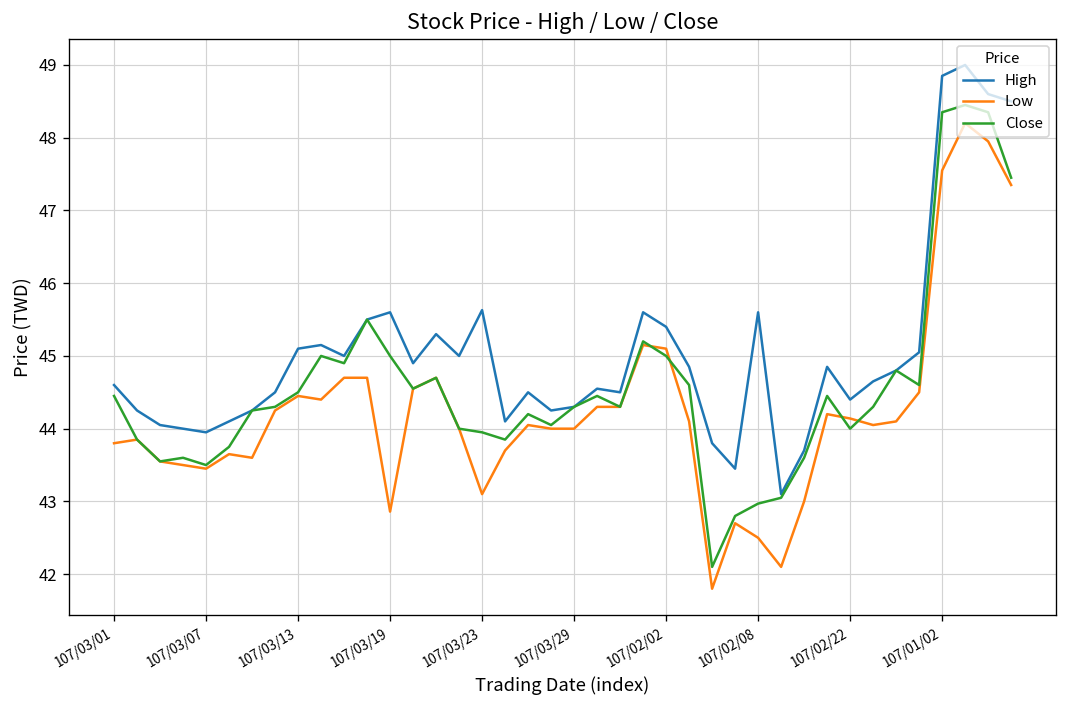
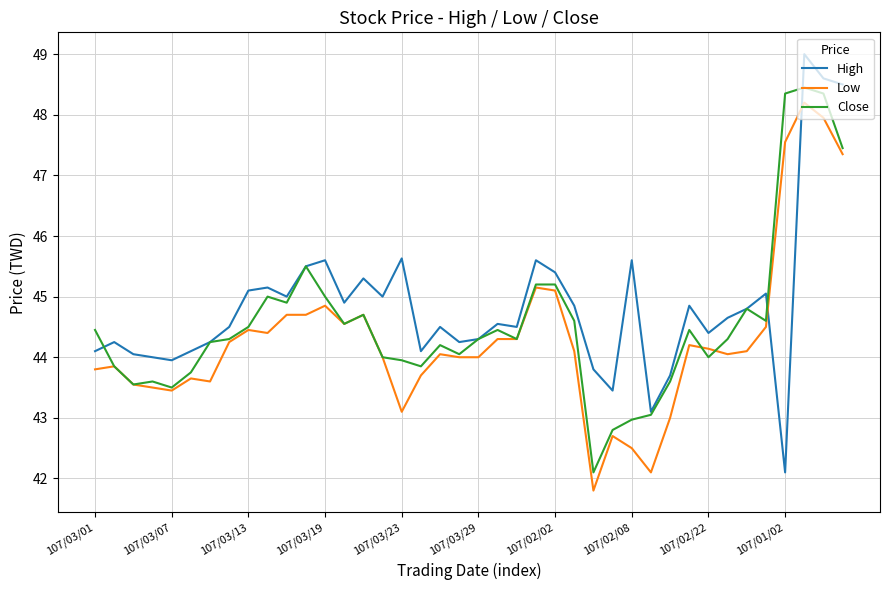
High, 107/03/01: 44.6 -> 44.1
Low, 107/03/19: 42.9 -> 44.9
Close, 107/02/02: 45.0 -> 45.2
High, 107/01/02: 48.9 -> 42.1
